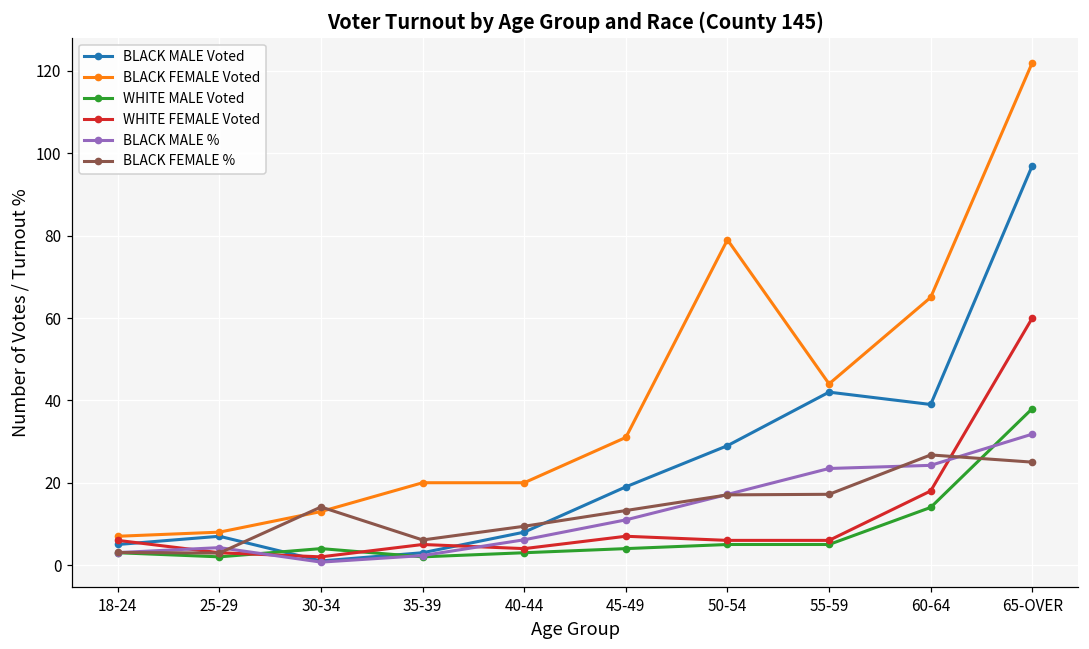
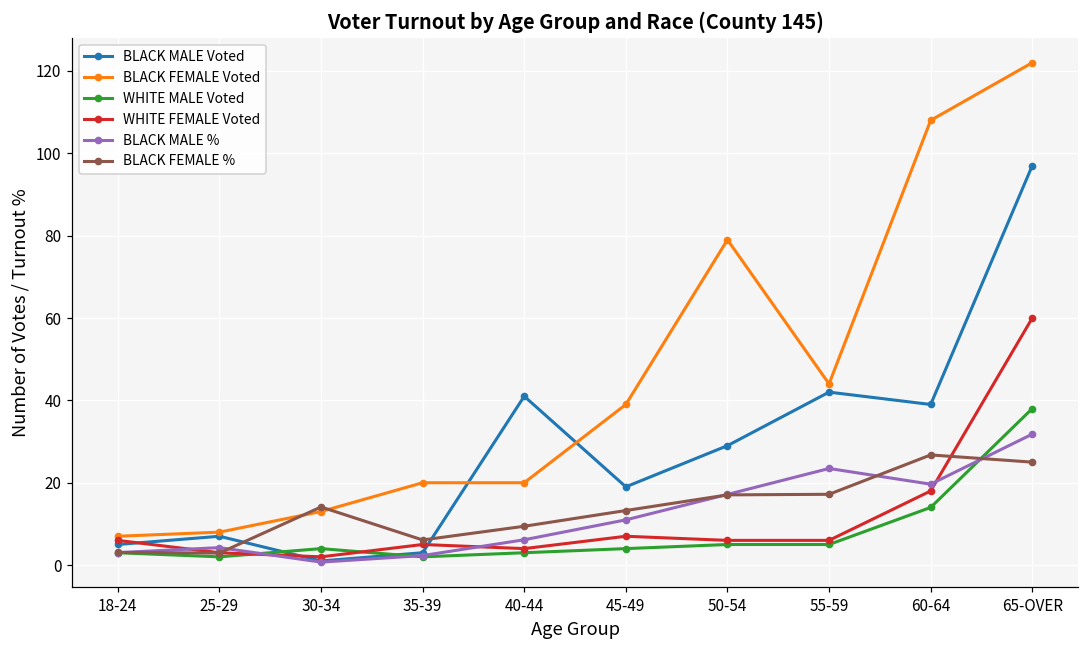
BLACK MALE Voted, 40-44: 8 -> 41
BLACK FEMALE Voted, 45-49: 31 -> 39
BLACK FEMALE Voted, 60-64: 65 -> 108
BLACK MALE %, 60-64: 24 -> 20
